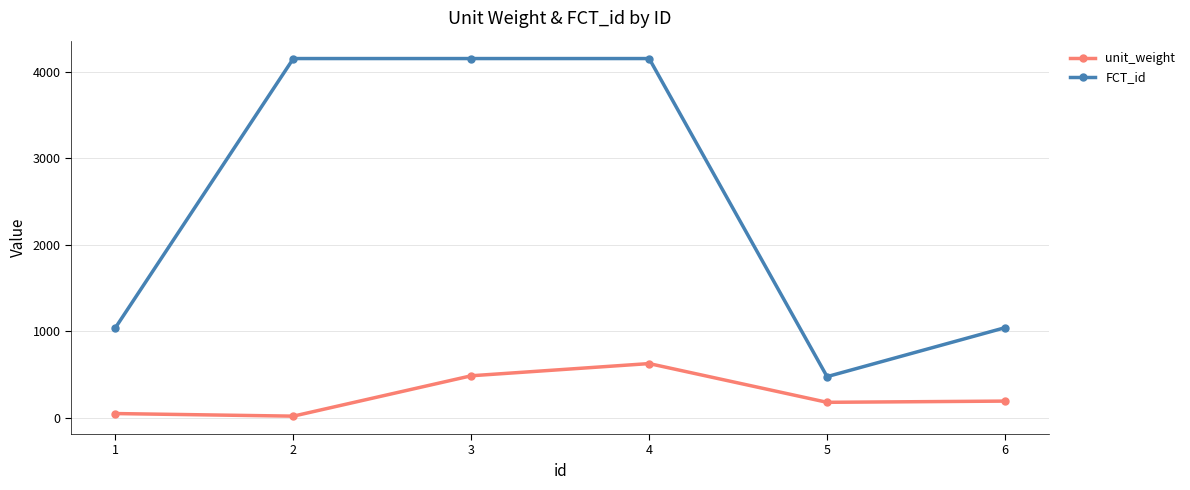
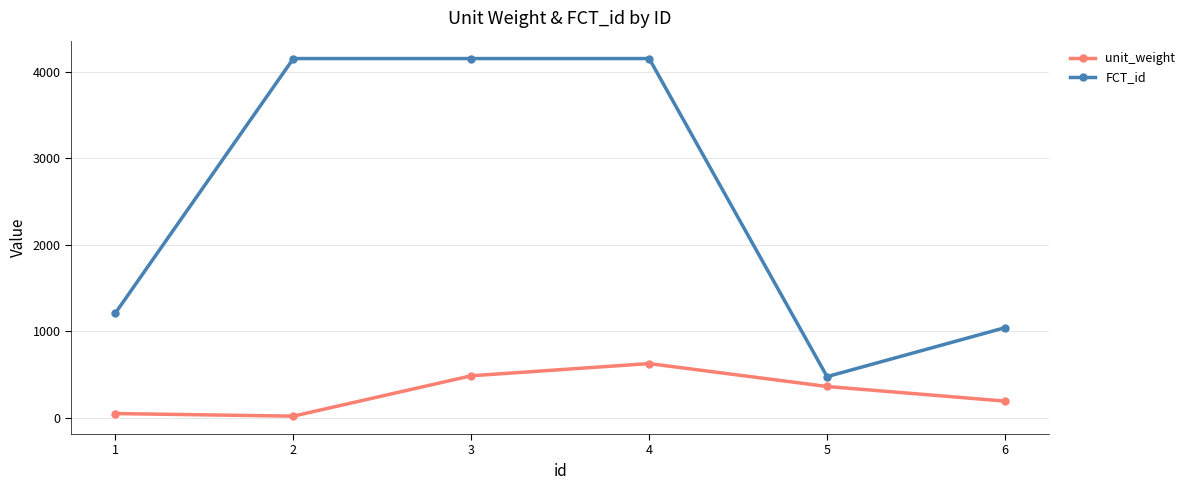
FCT_id, 1: 1000 -> 1200
unit_weight, 5: 200 -> 400
